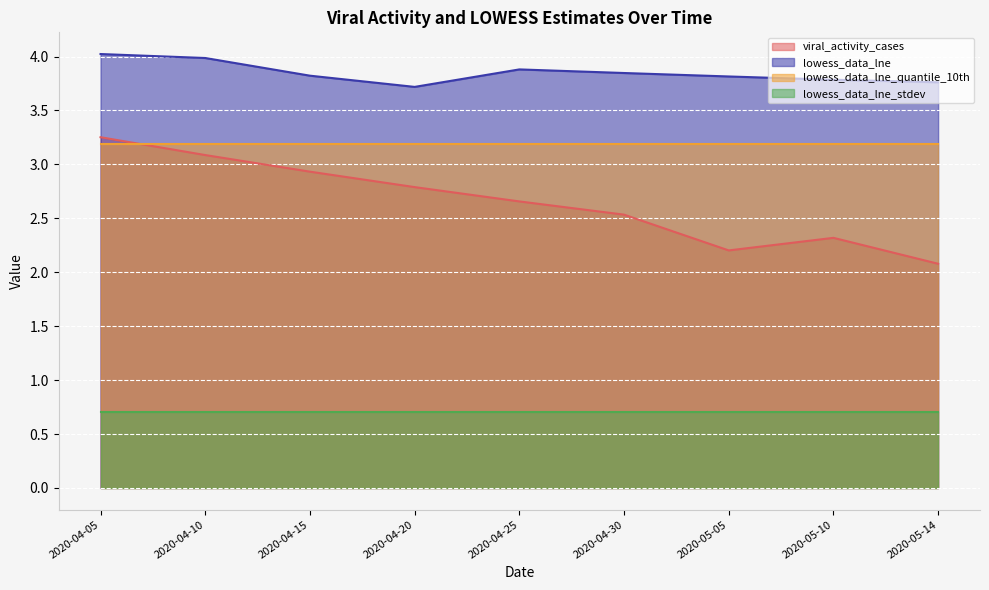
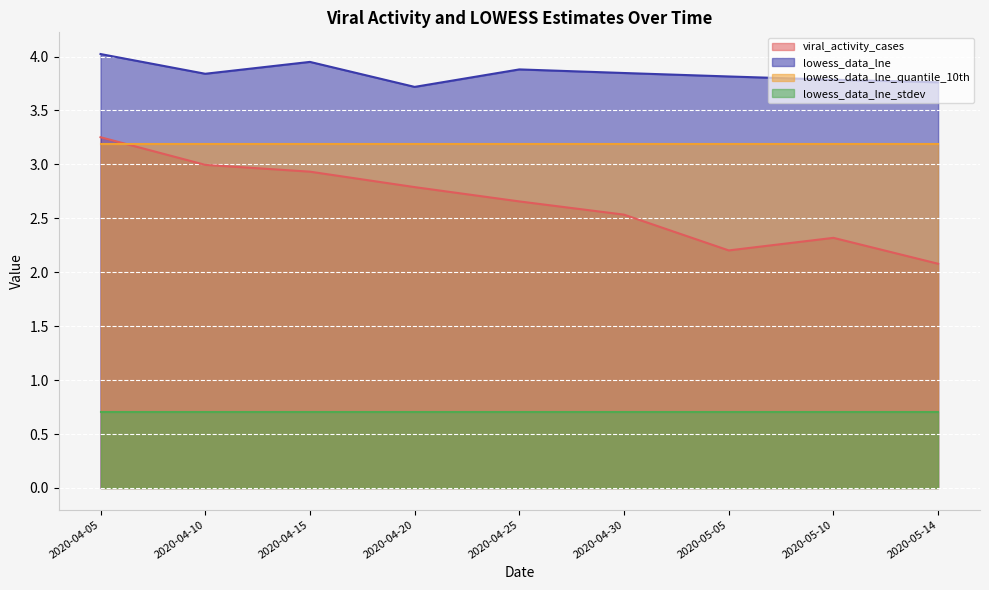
viral_activity_cases, 2020-04-10: 3.09 -> 3.00
lowess_data_lne, 2020-04-10: 3.99 -> 3.84
lowess_data_lne, 2020-04-15: 3.82 -> 3.95
